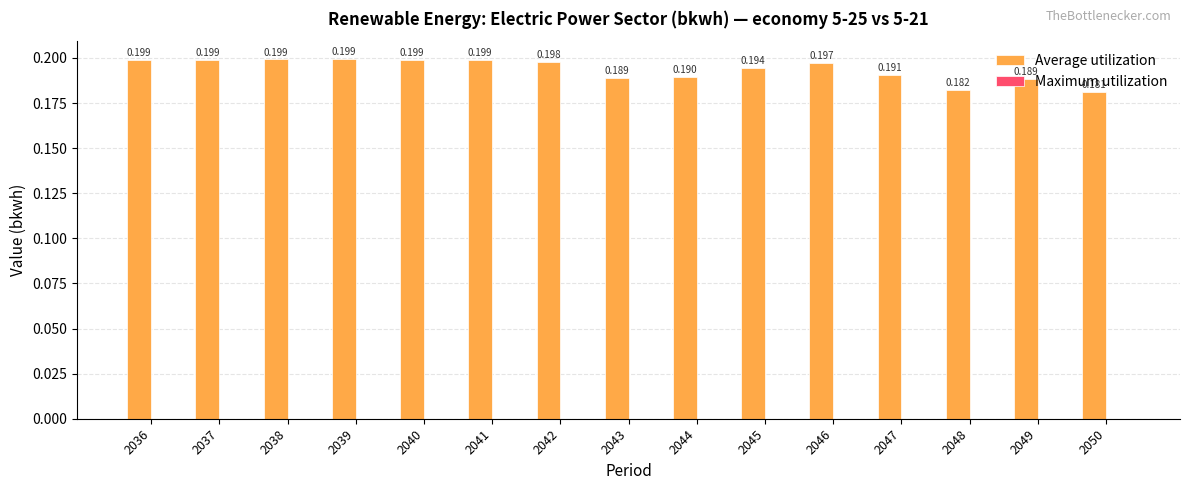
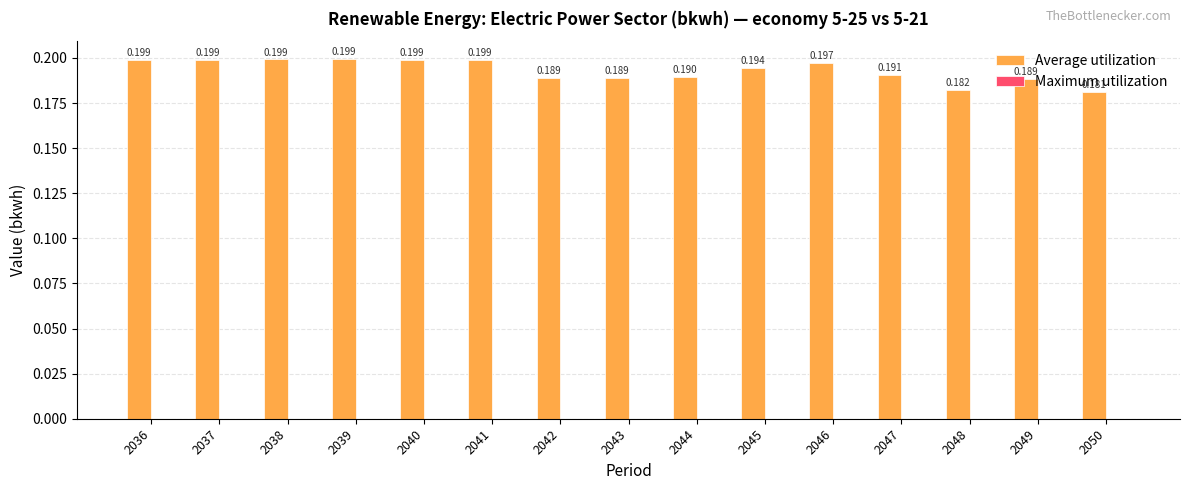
Average utilization, 2042: 0.198 -> 0.189
